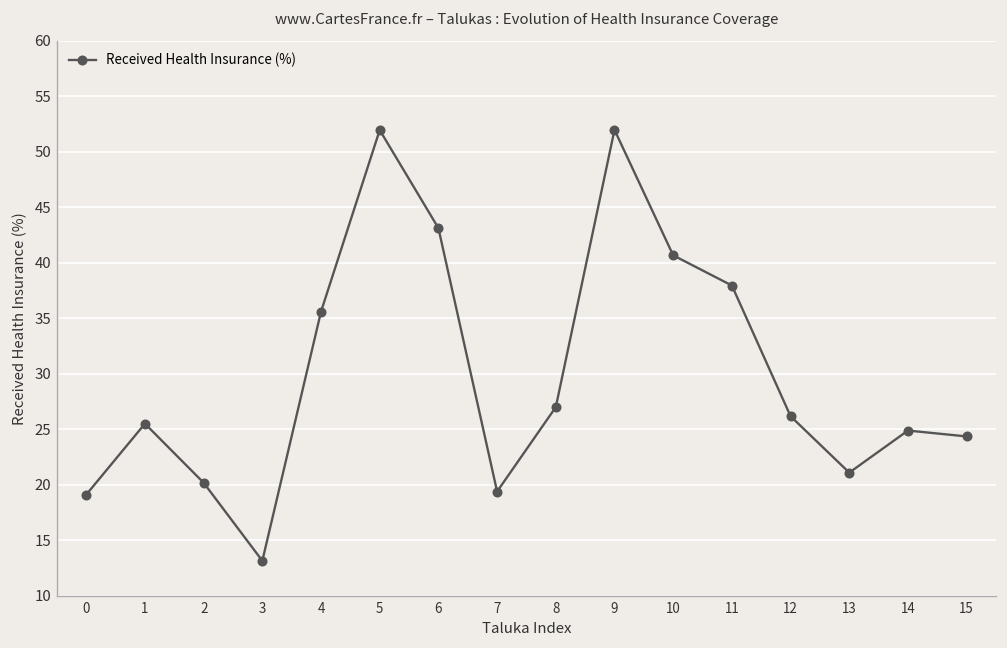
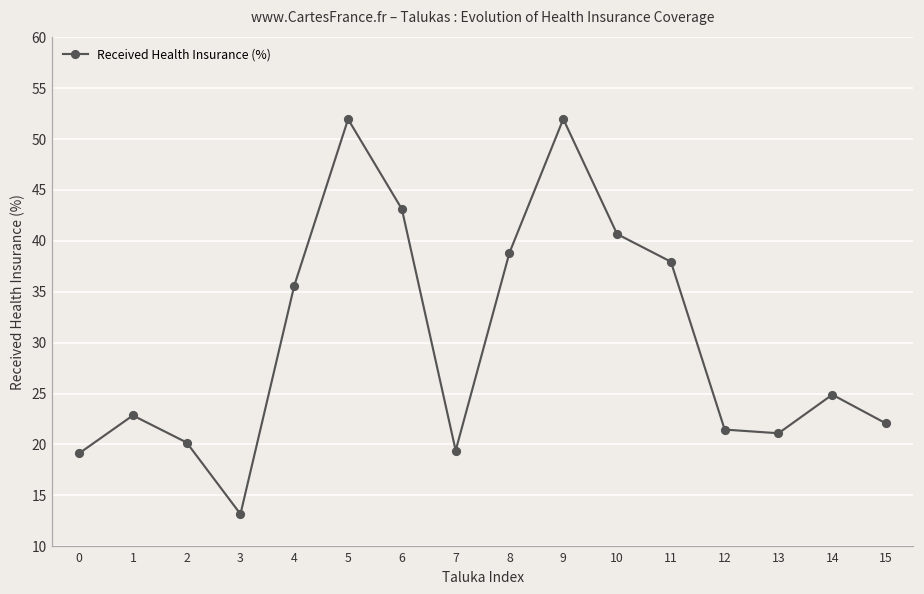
1: 26 -> 23
8: 27 -> 39
12: 26 -> 21
15: 24 -> 22
